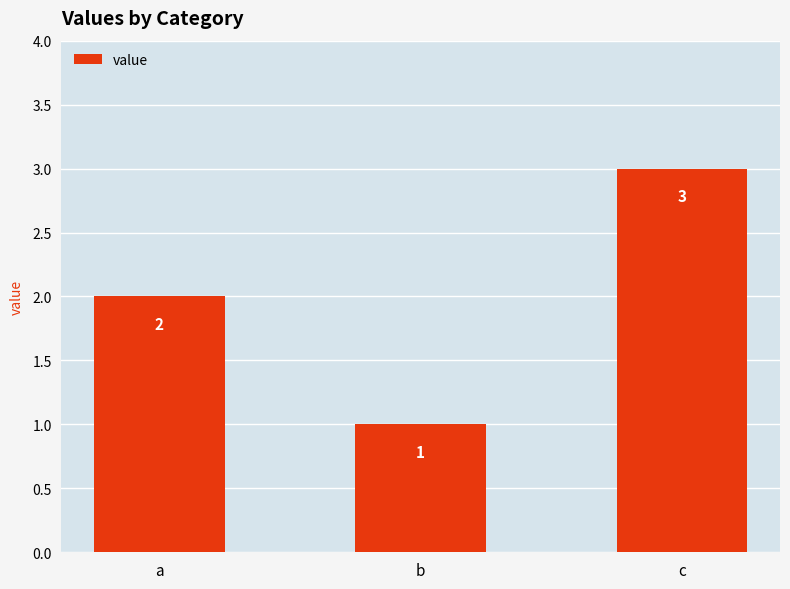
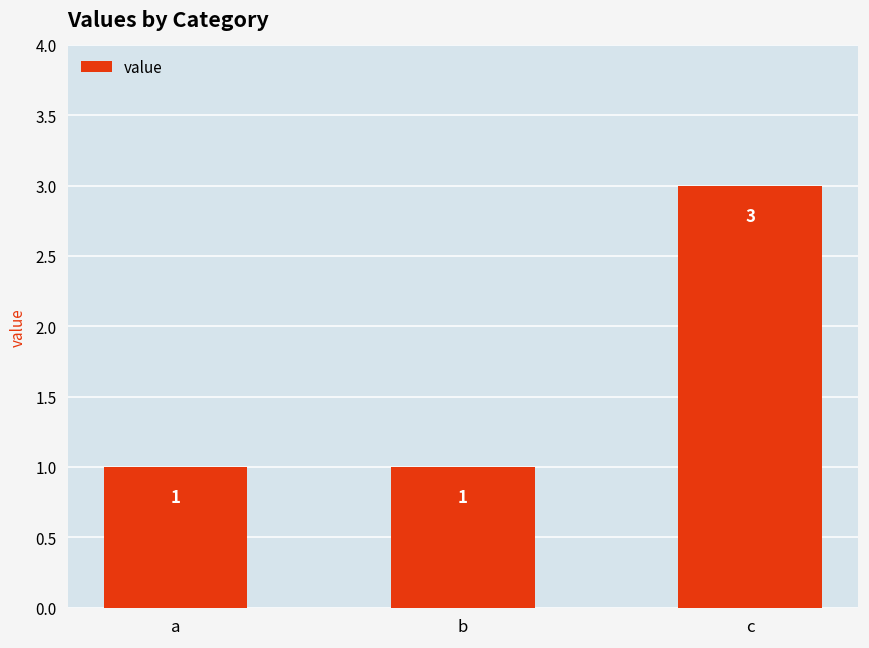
a: 2 -> 1
